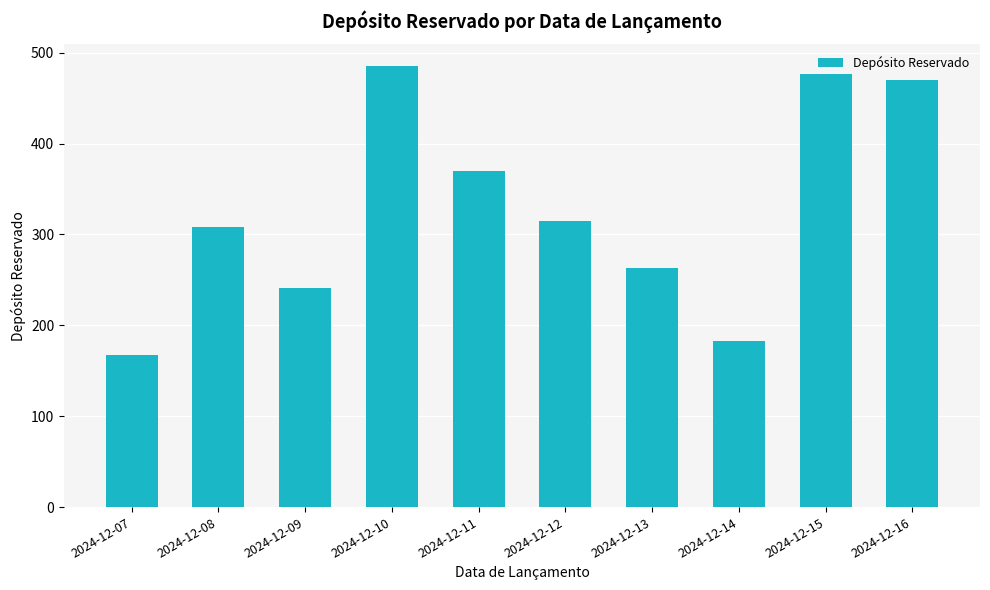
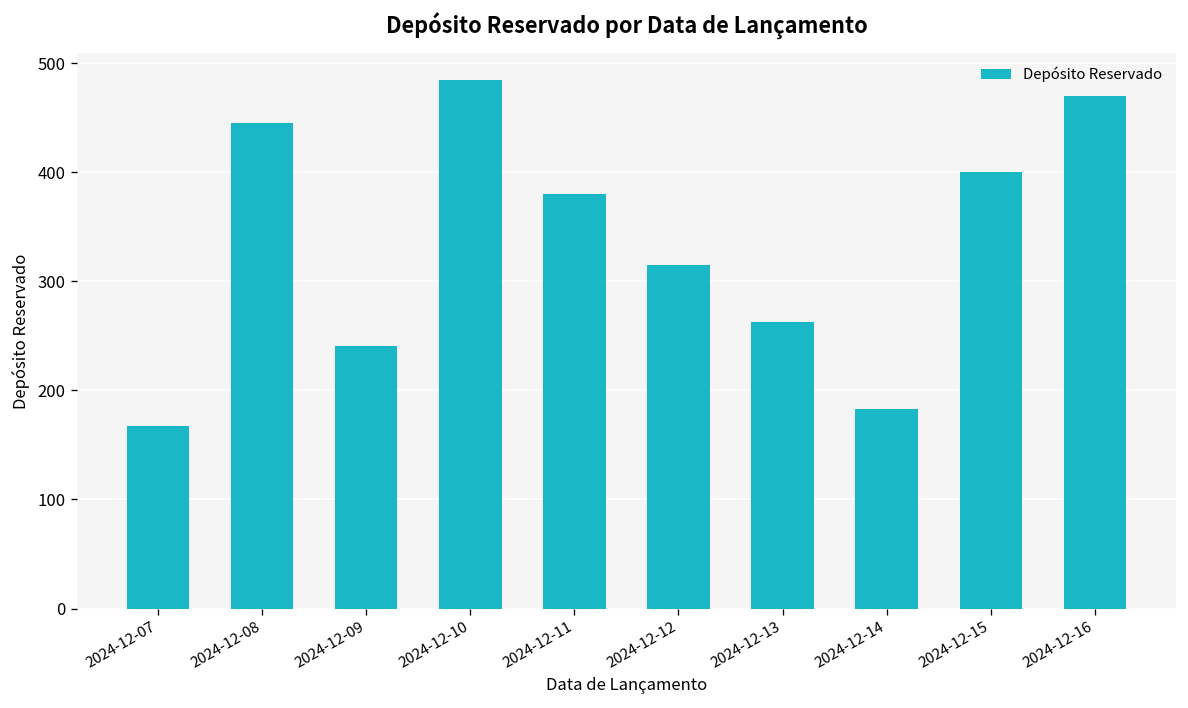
2024-12-08: 310 -> 450
2024-12-11: 370 -> 380
2024-12-15: 480 -> 400
